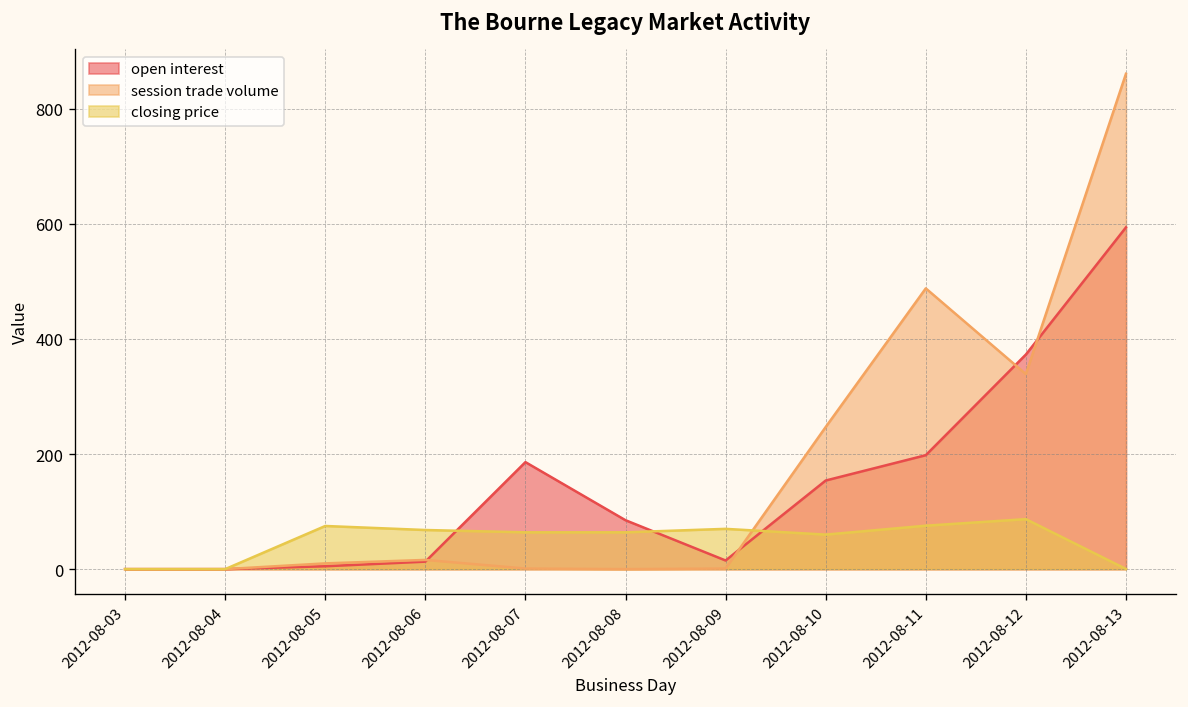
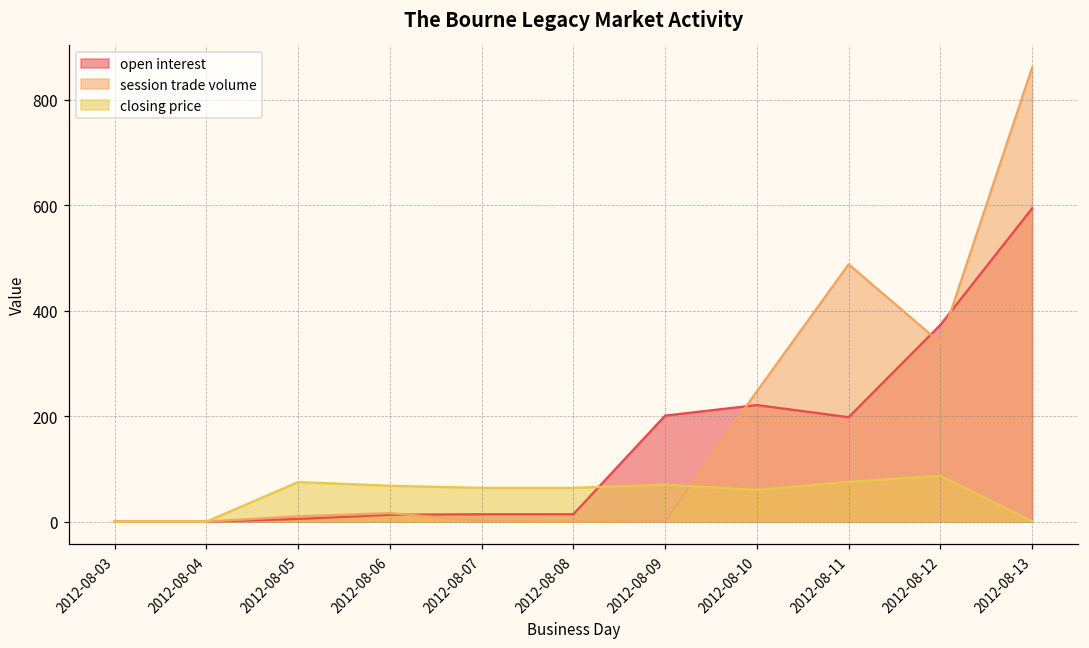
open interest, 2012-08-07: 190 -> 10
open interest, 2012-08-08: 90 -> 10
open interest, 2012-08-09: 20 -> 200
open interest, 2012-08-10: 150 -> 220
